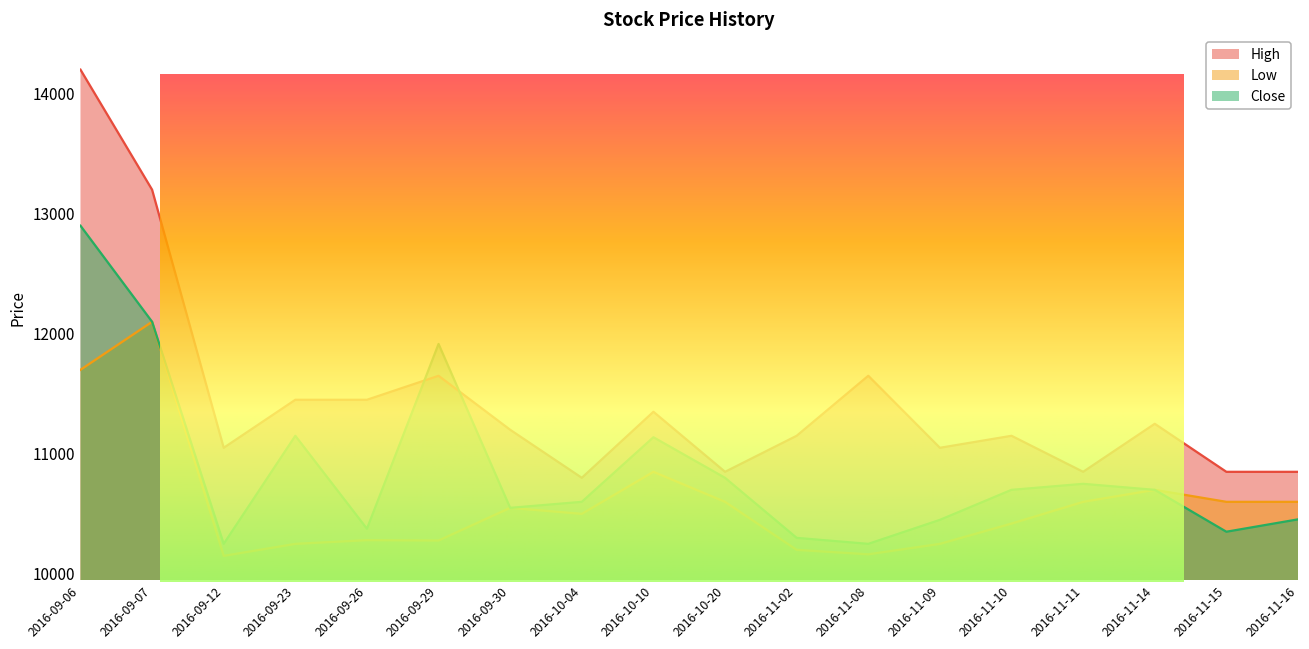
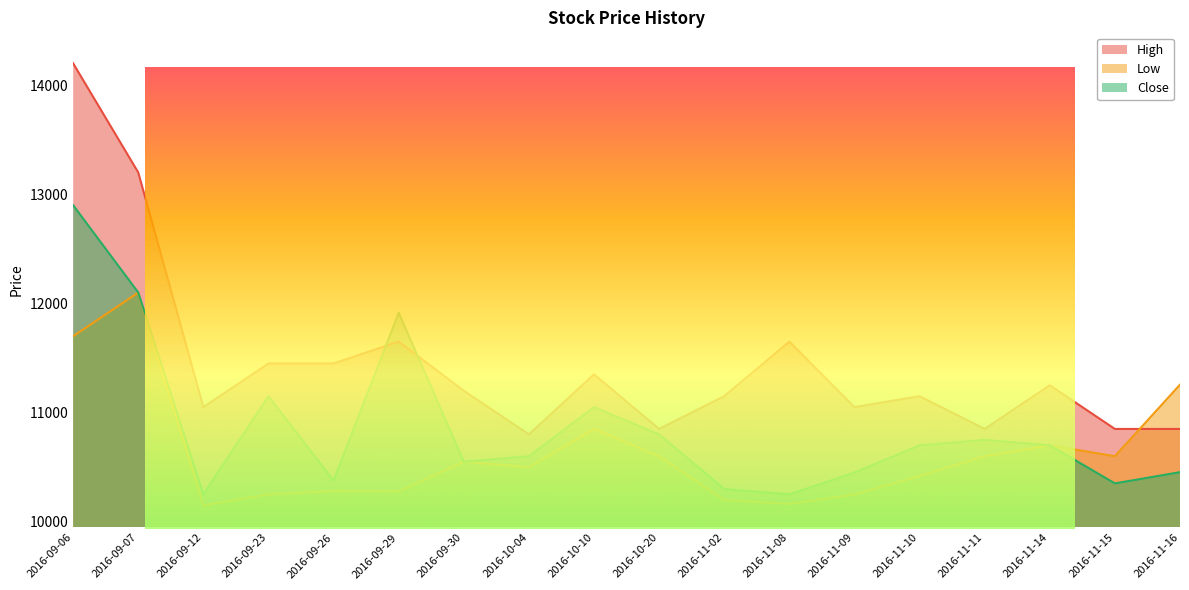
Stock Price History, Close, 2016-10-10: 11140 -> 11050
Stock Price History, Low, 2016-11-16: 10600 -> 11260
